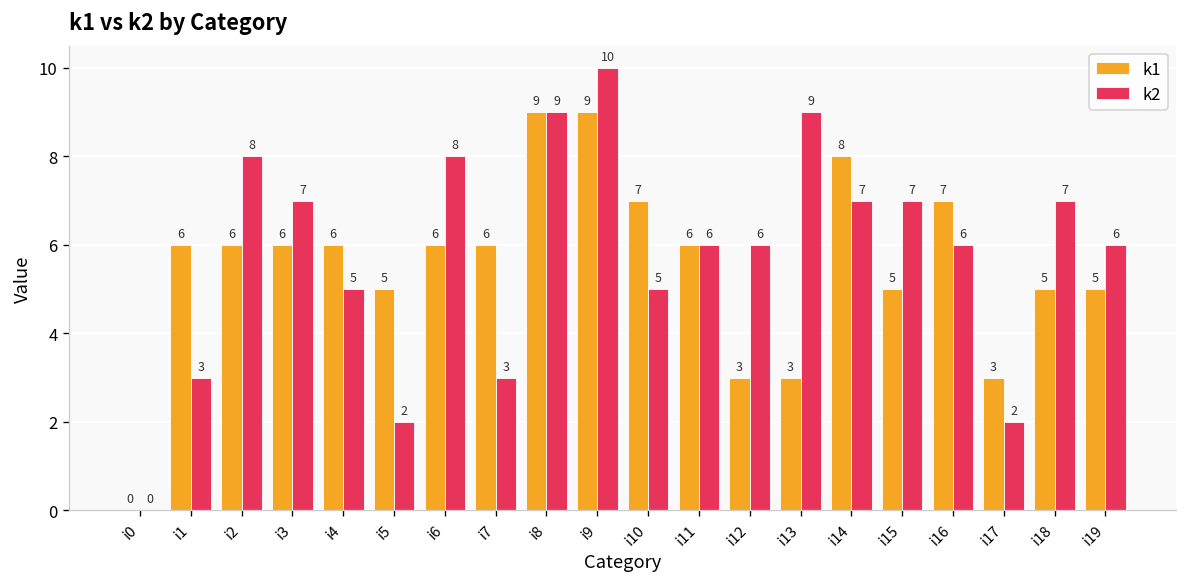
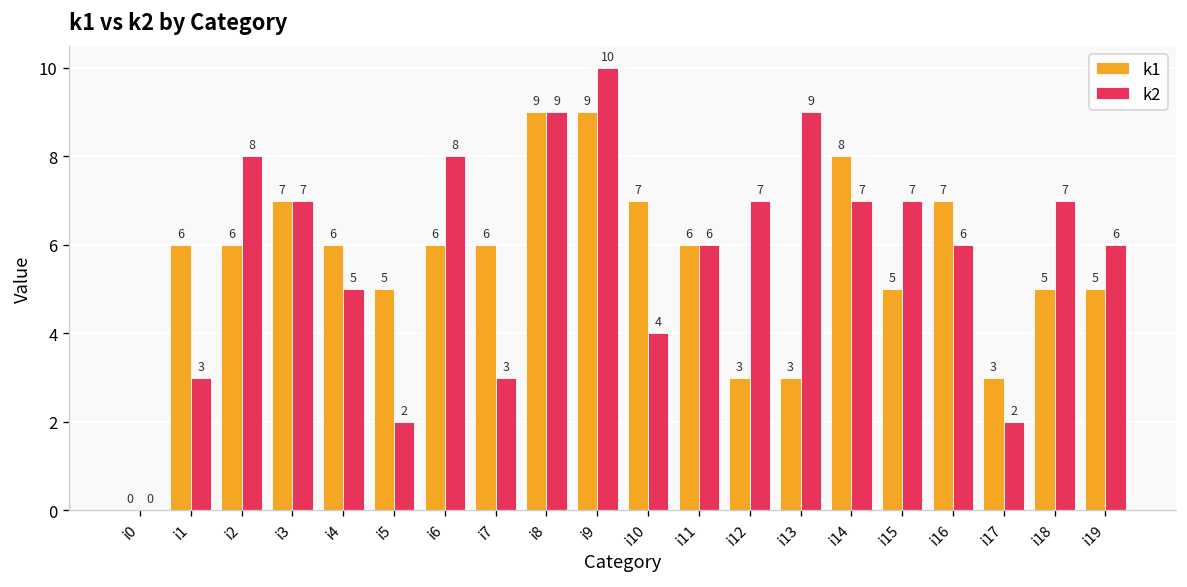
k1, i3: 6 -> 7
k2, i10: 5 -> 4
k2, i12: 6 -> 7
